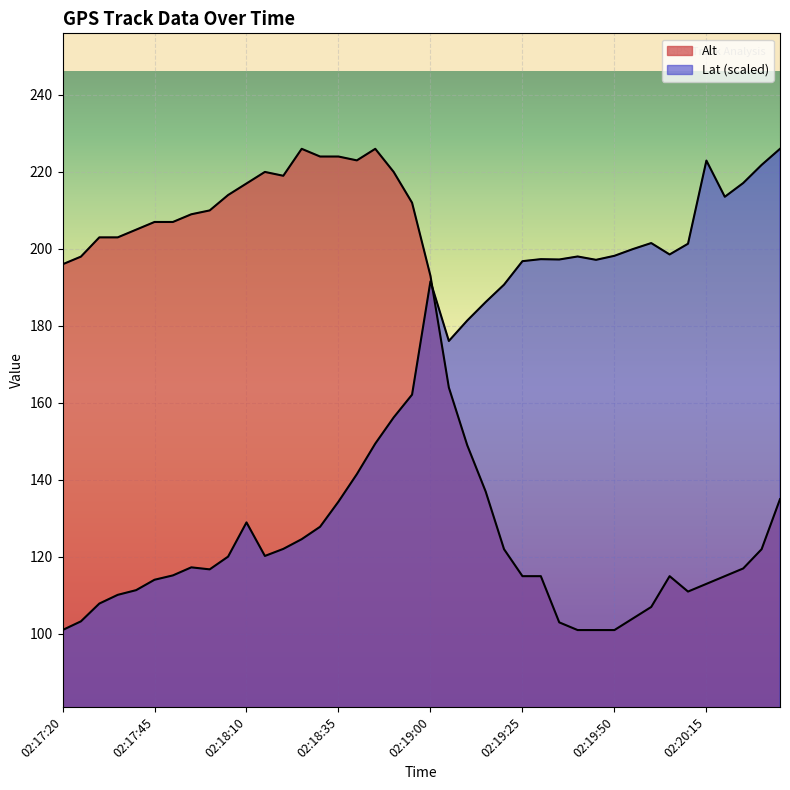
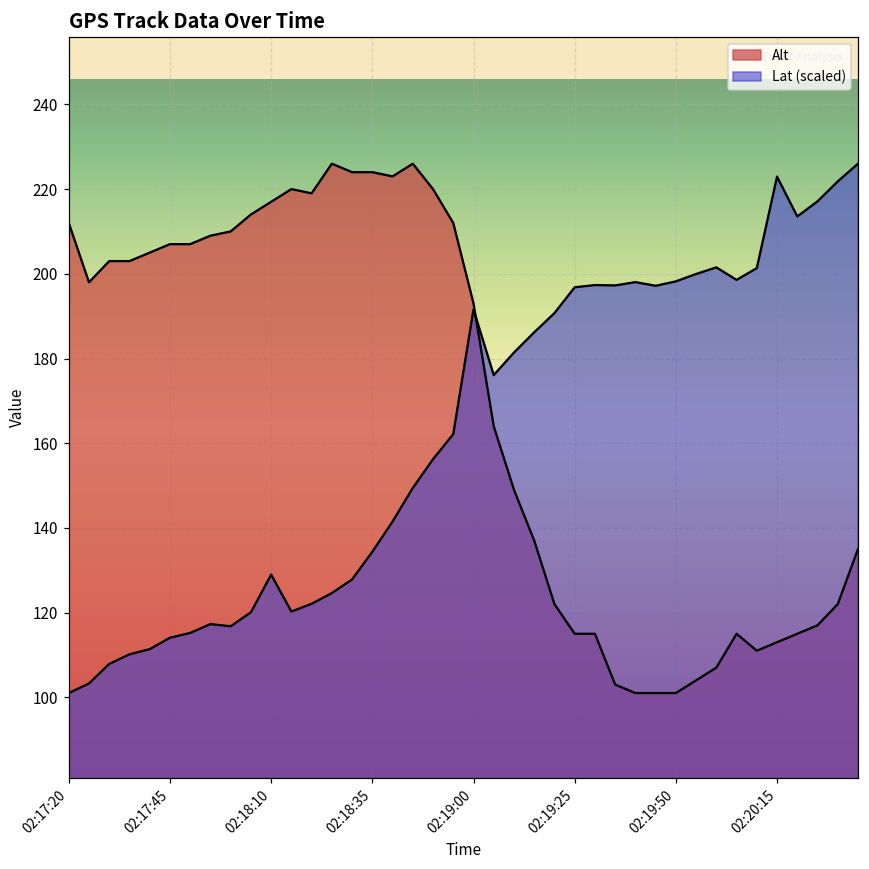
Alt, 02:17:20: 196 -> 212
